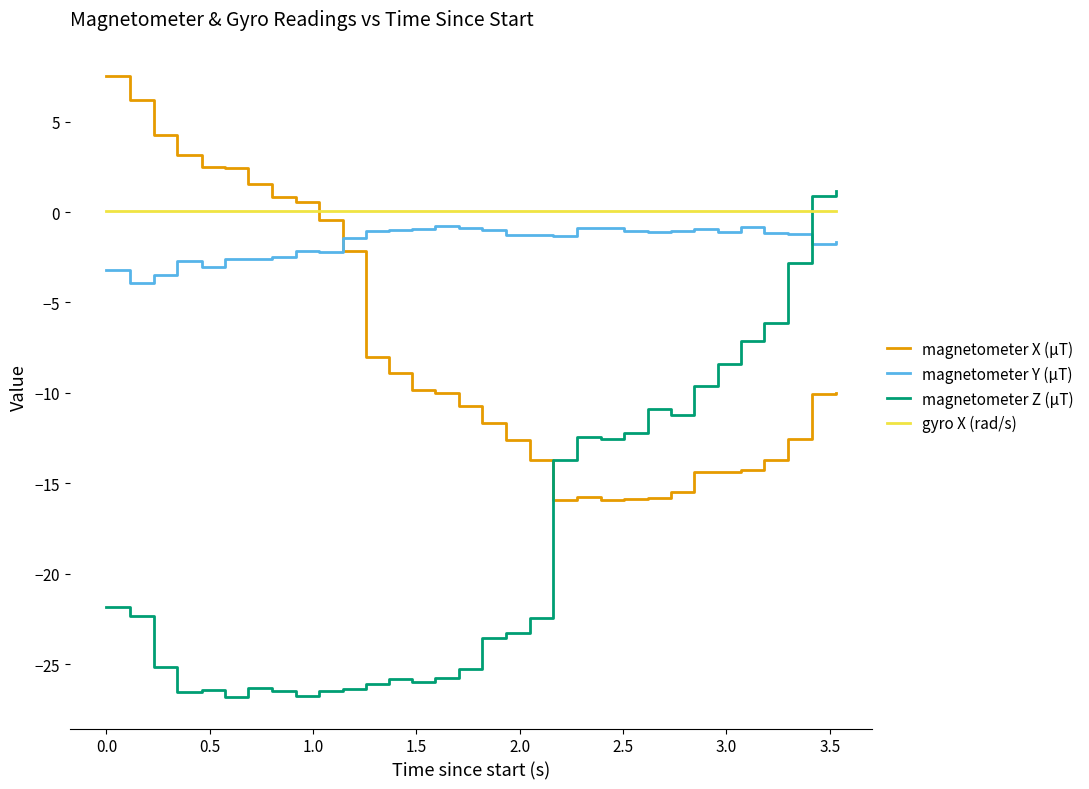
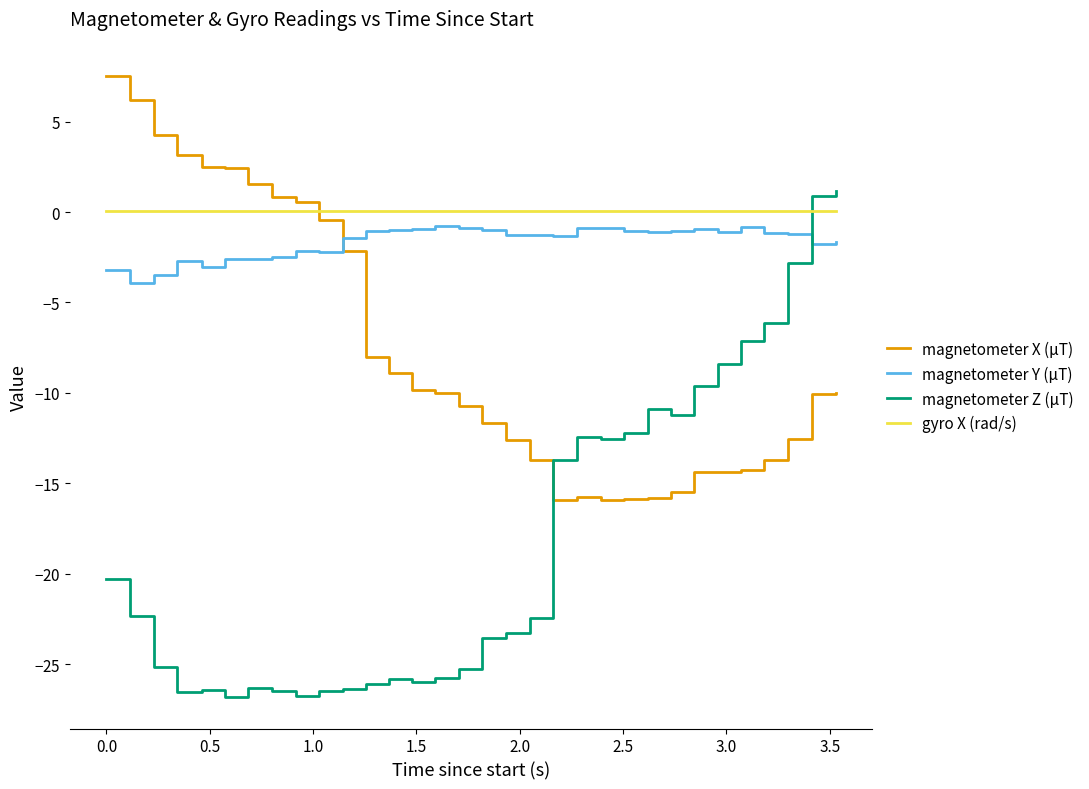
magnetometer Z (μT), 0.0: -21.8 -> -20.3
